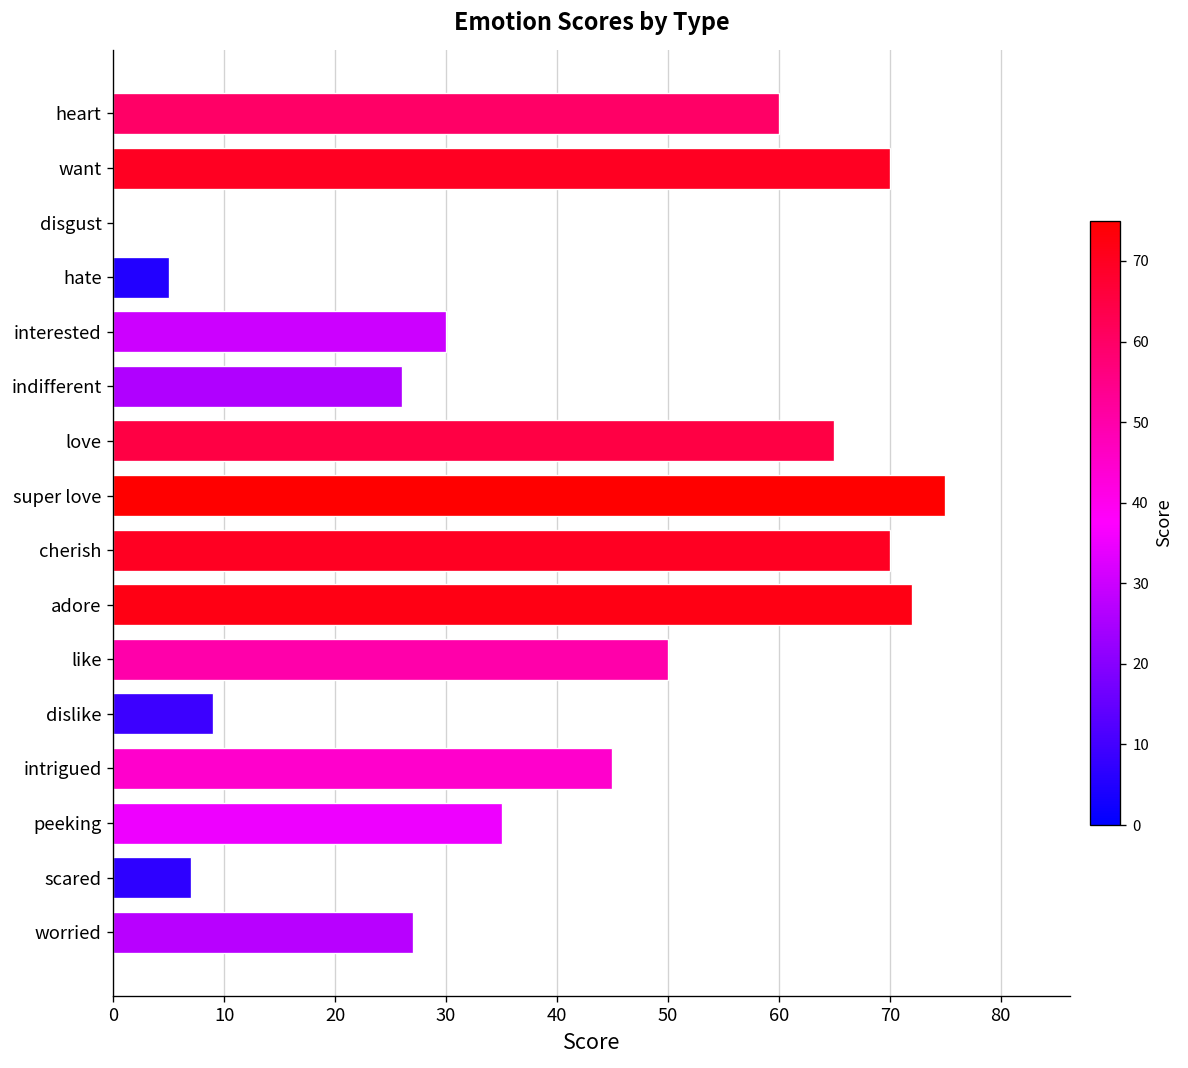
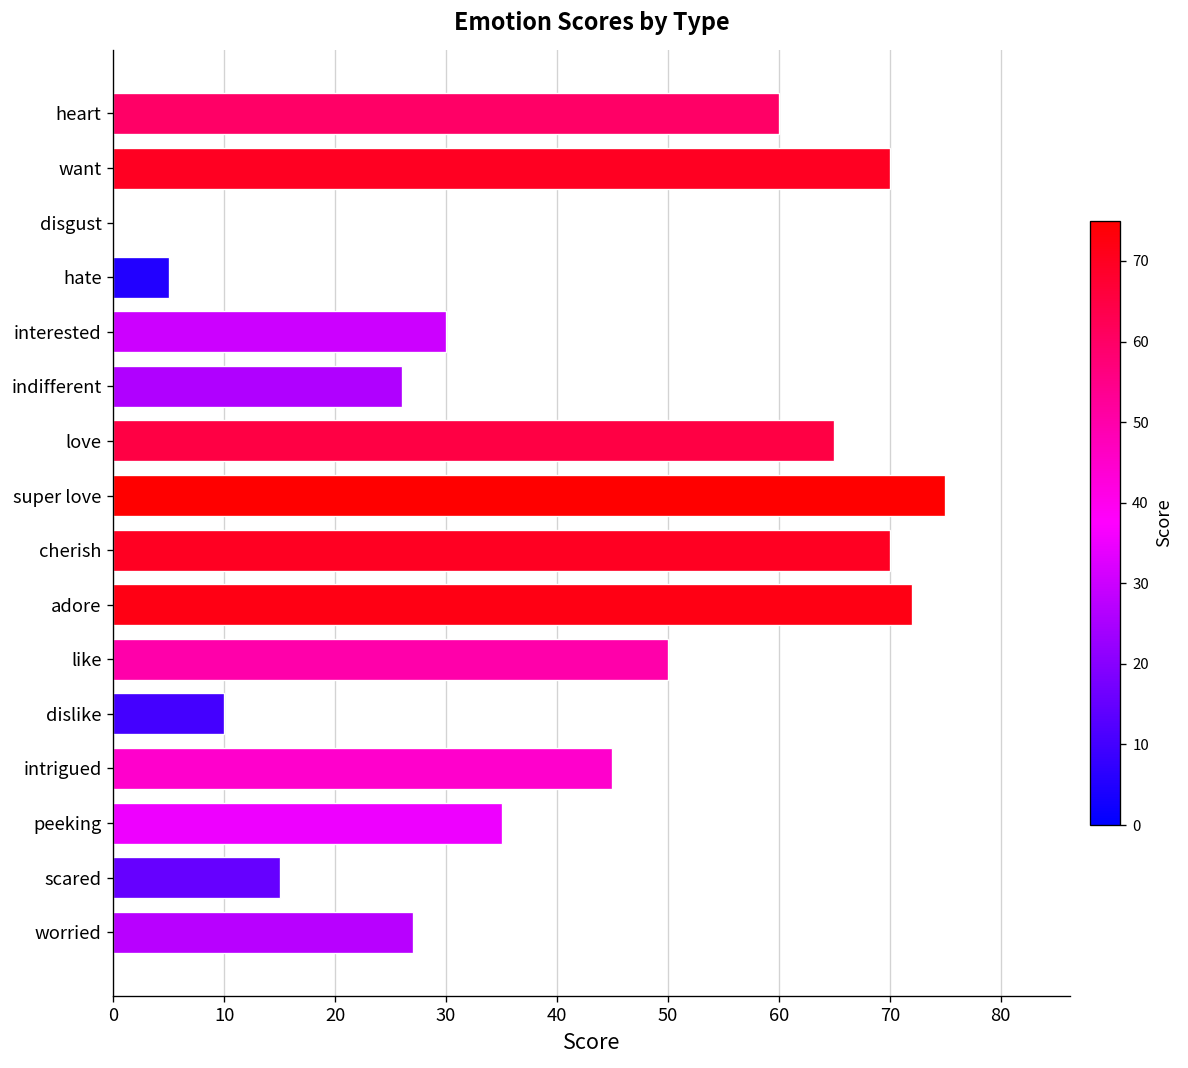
dislike: 9 -> 10
scared: 7 -> 15
